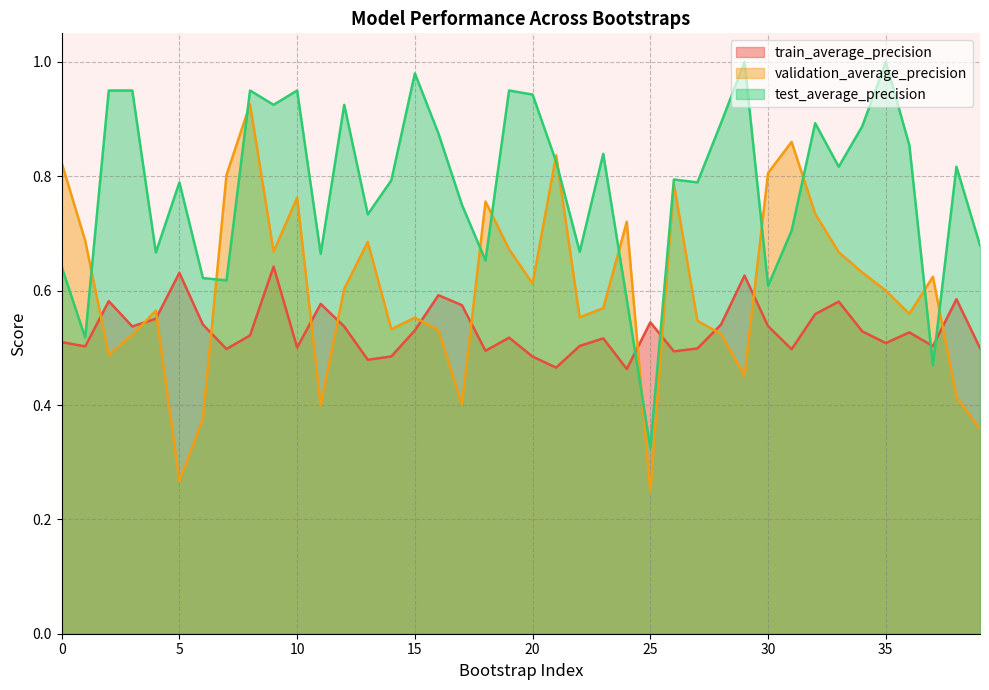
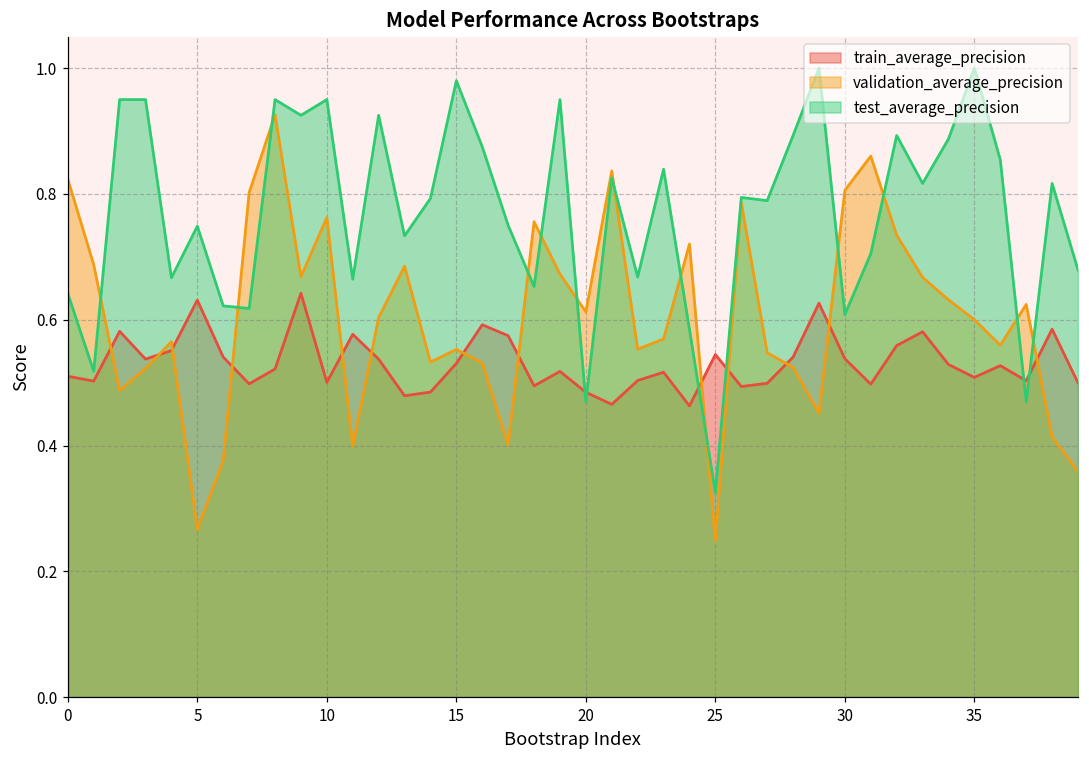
test_average_precision, 5: 0.79 -> 0.75
test_average_precision, 20: 0.94 -> 0.47
